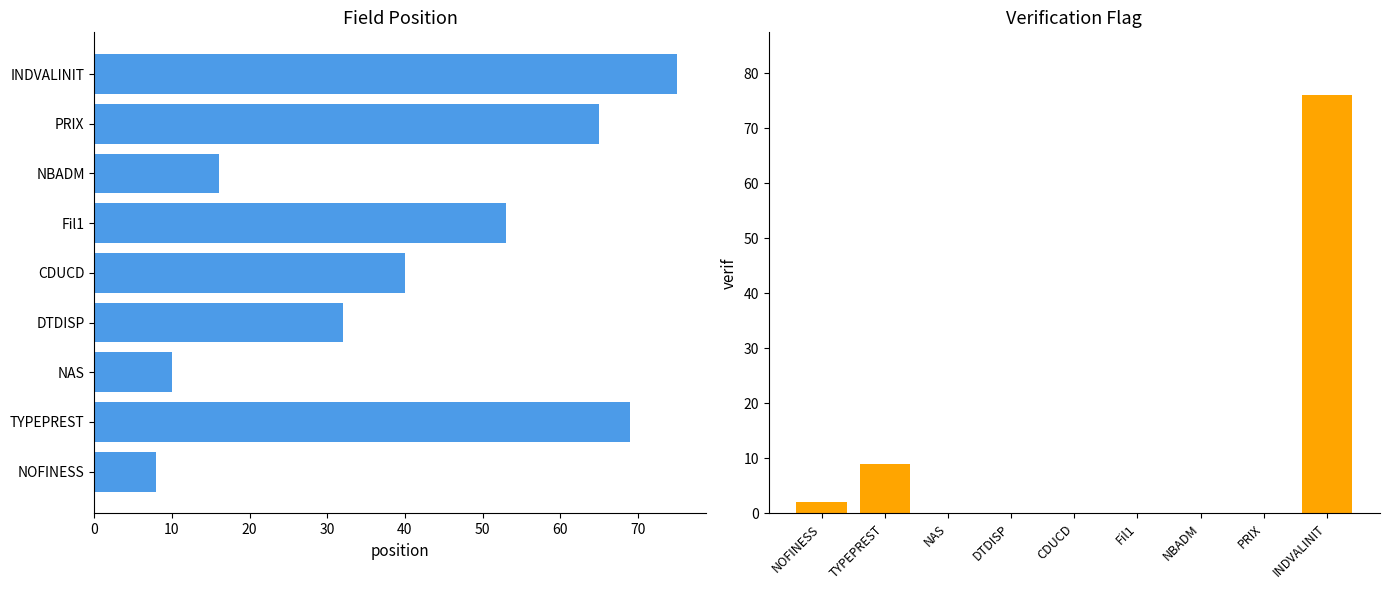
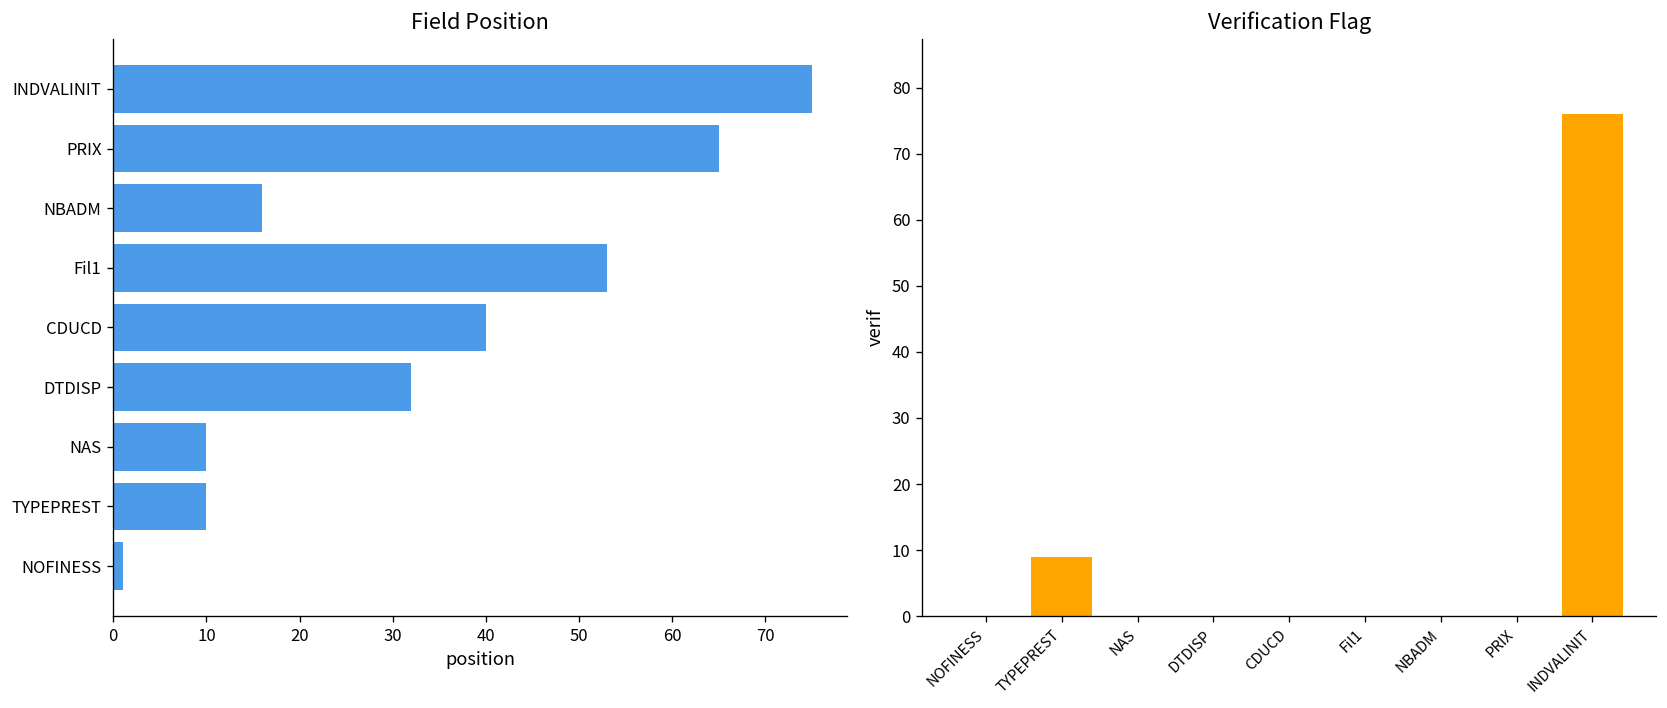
Field Position, TYPEPREST: 69 -> 10
Field Position, NOFINESS: 8 -> 1
Verification Flag, NOFINESS: 2 -> 0
